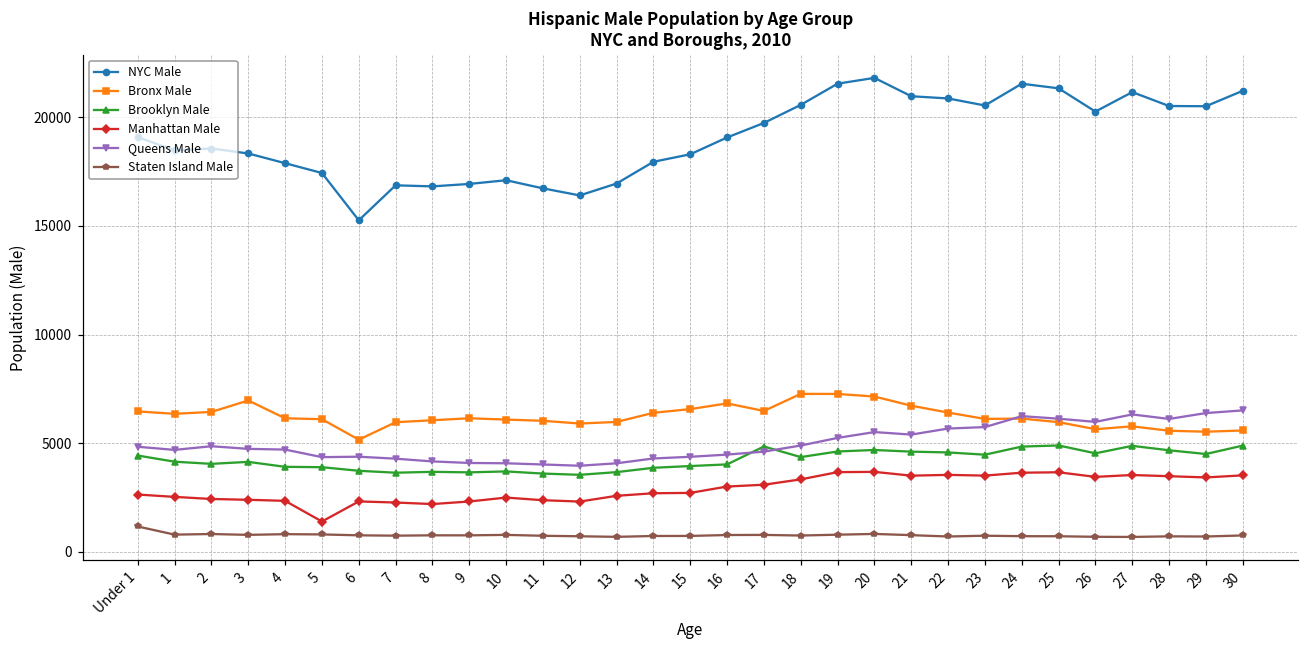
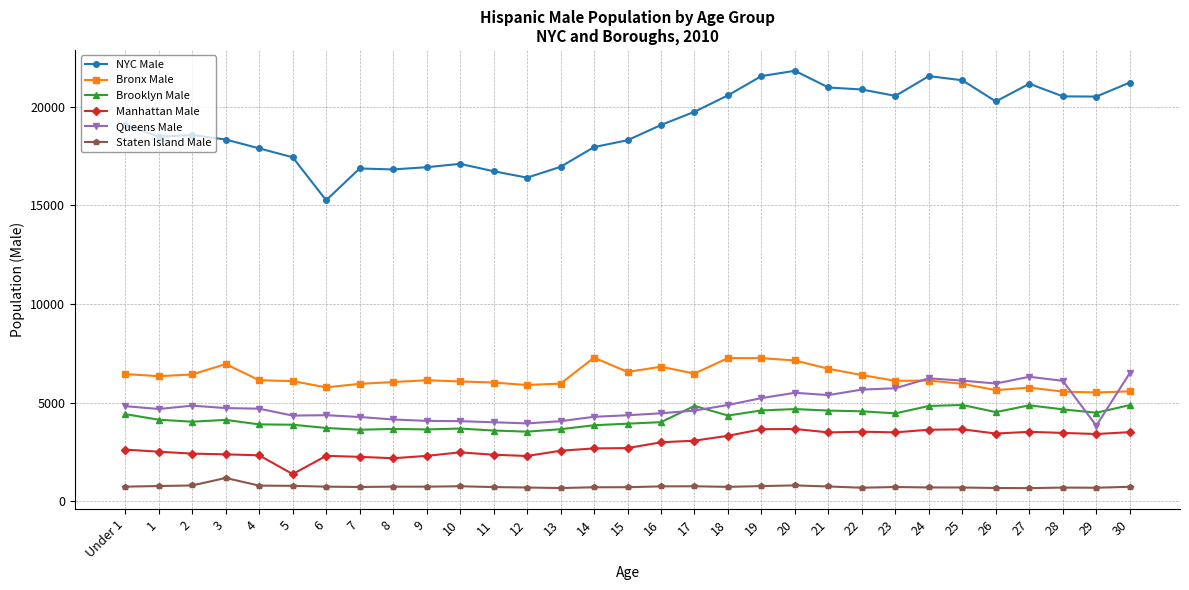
Staten Island Male, Under 1: 1200 -> 800
Staten Island Male, 3: 800 -> 1200
Bronx Male, 6: 5200 -> 5800
Bronx Male, 14: 6400 -> 7300
Queens Male, 29: 6400 -> 3800
